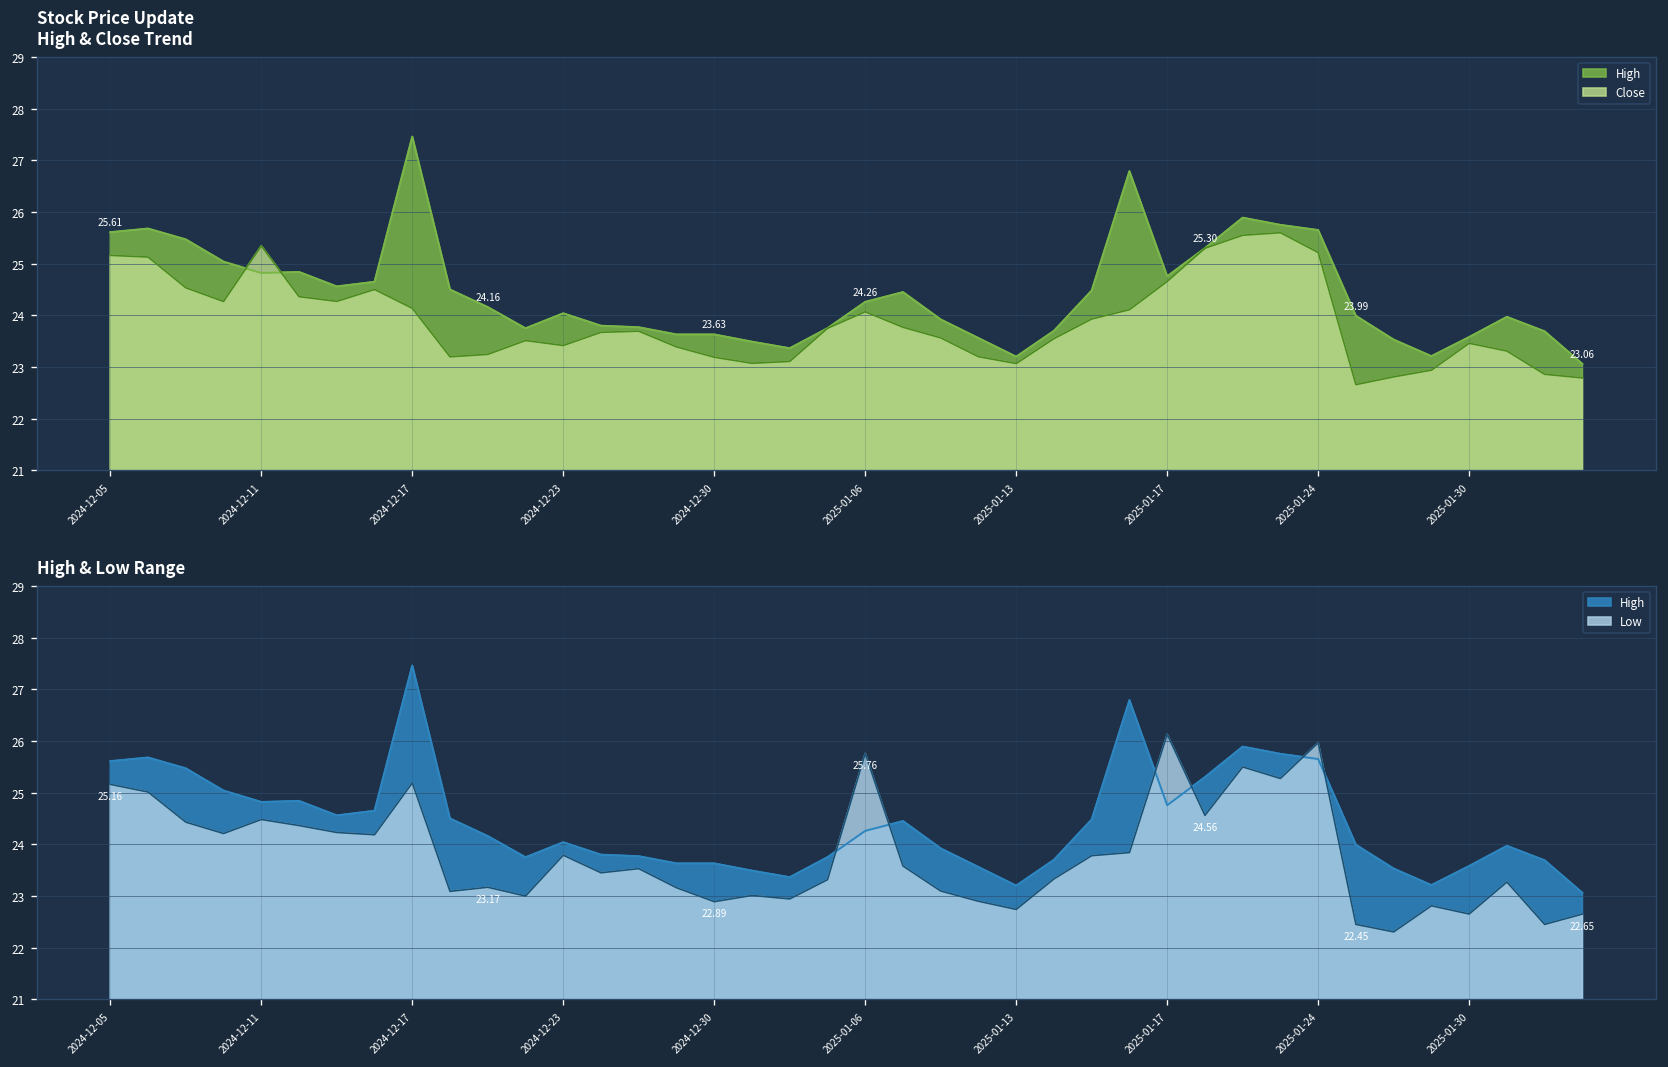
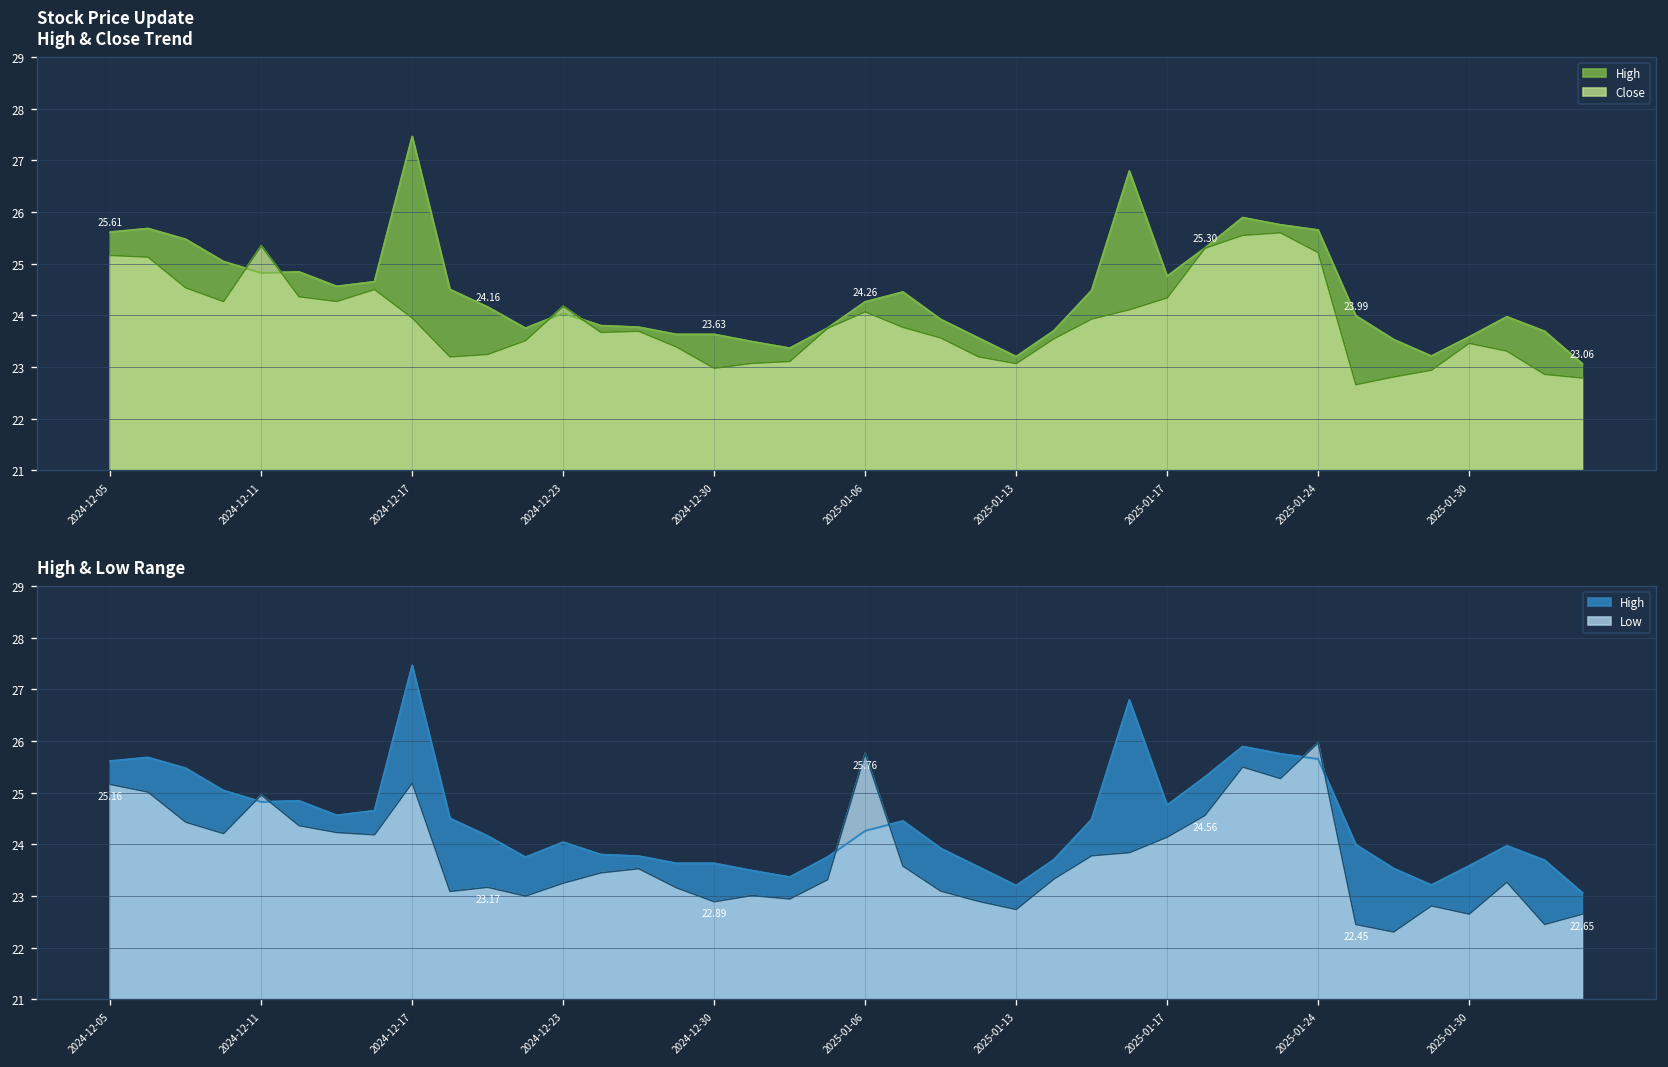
Stock Price Update High & Close Trend, Close, 2024-12-17: 24.1 -> 24.0
Stock Price Update High & Close Trend, Close, 2024-12-23: 23.4 -> 24.2
Stock Price Update High & Close Trend, Close, 2024-12-30: 23.2 -> 23.0
Stock Price Update High & Close Trend, Close, 2025-01-17: 24.7 -> 24.3
High & Low Range, Low, 2024-12-11: 24.5 -> 25.0
High & Low Range, Low, 2024-12-23: 23.8 -> 23.2
High & Low Range, Low, 2025-01-17: 26.1 -> 24.1
